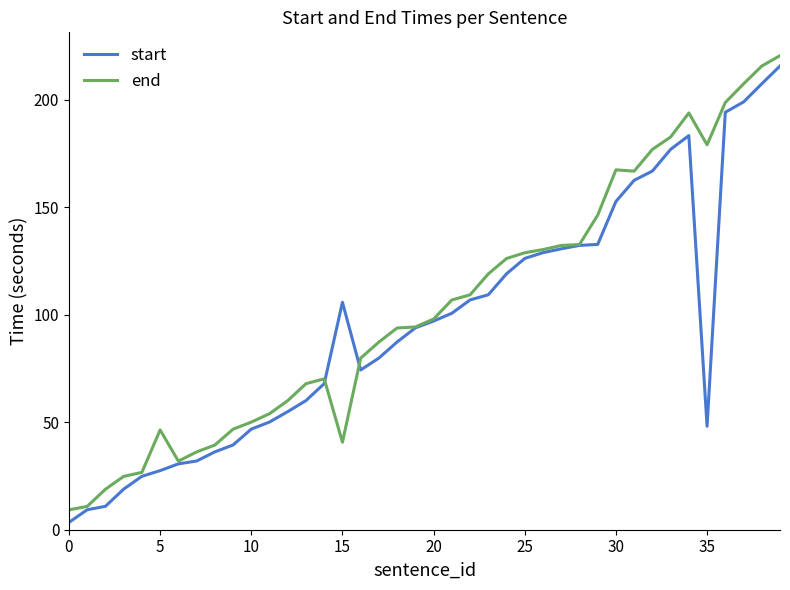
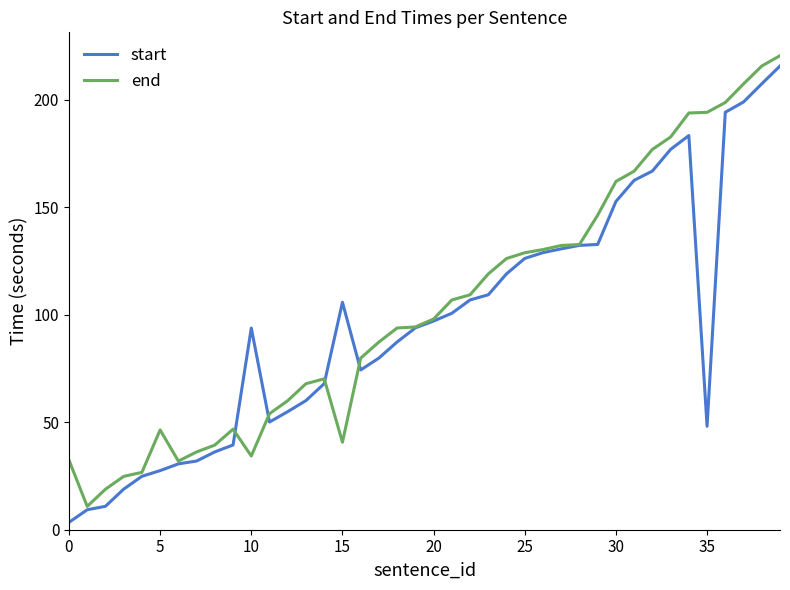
end, 0: 9 -> 32
start, 10: 47 -> 94
end, 10: 50 -> 34
end, 30: 167 -> 162
end, 35: 179 -> 194
